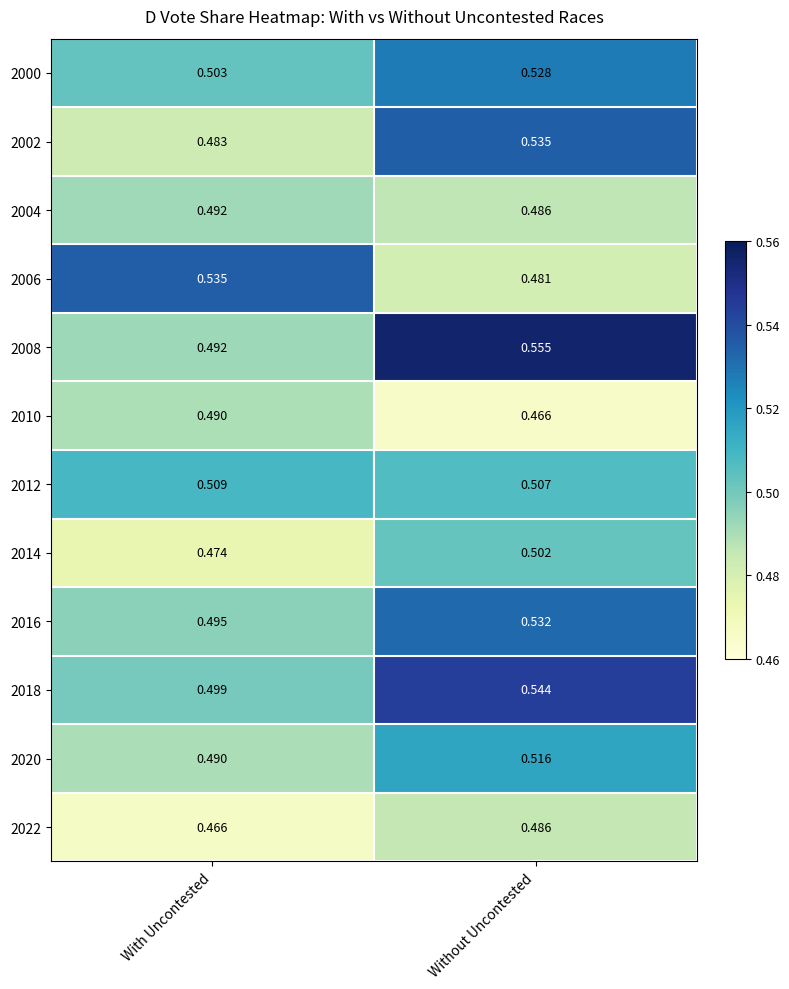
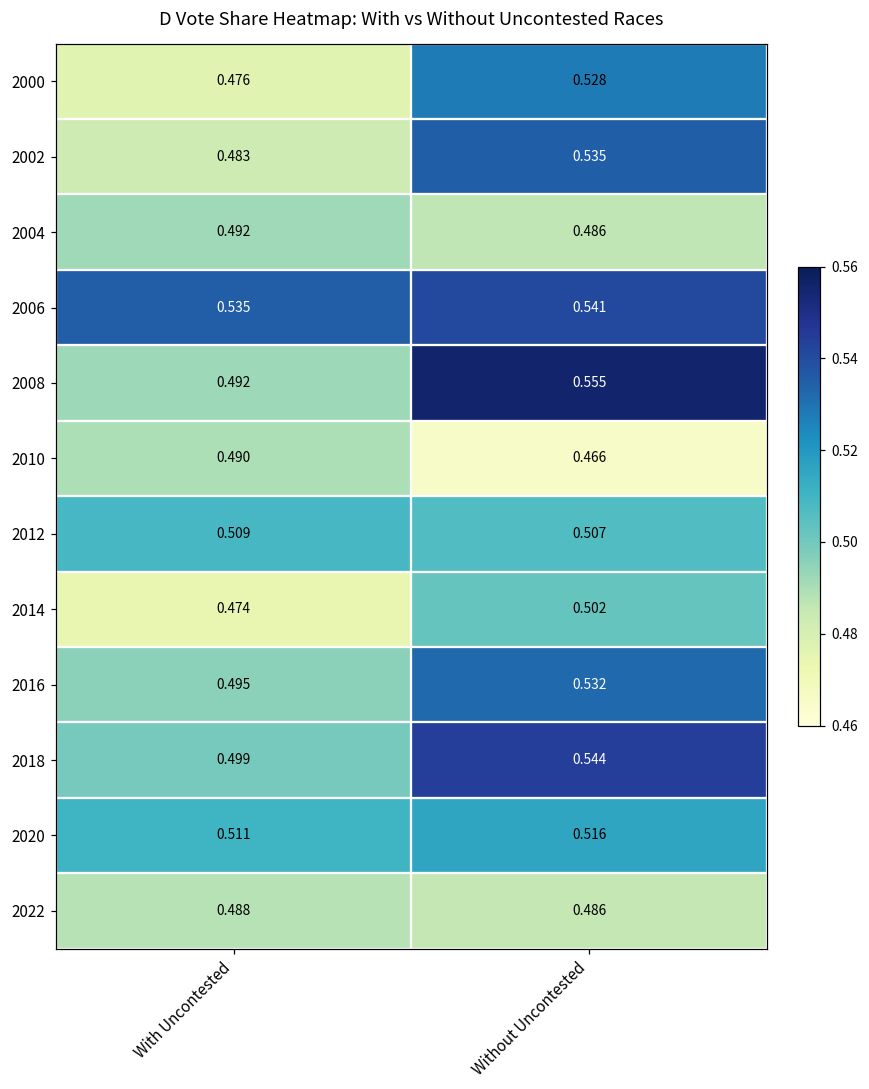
2000, With Uncontested: 0.503 -> 0.476
2006, Without Uncontested: 0.481 -> 0.541
2020, With Uncontested: 0.490 -> 0.511
2022, With Uncontested: 0.466 -> 0.488
